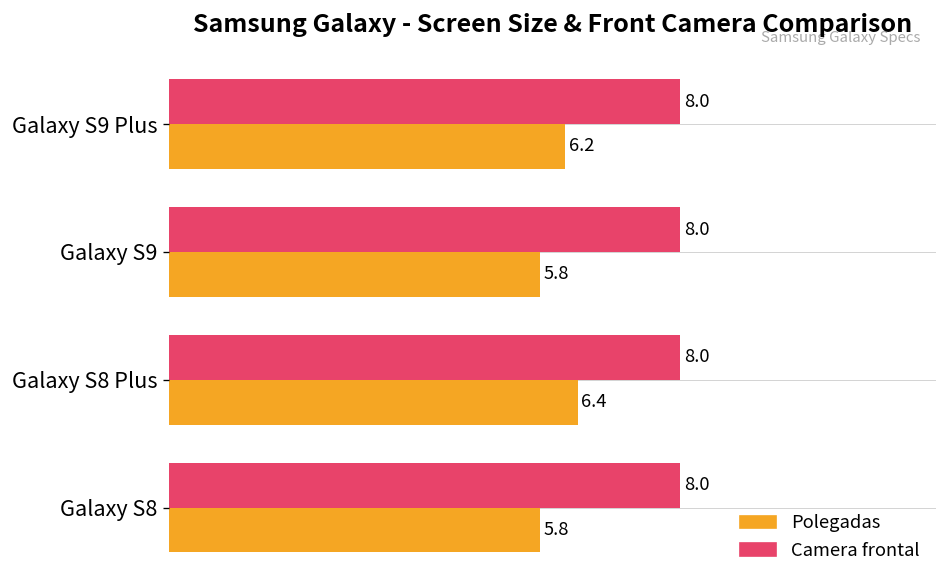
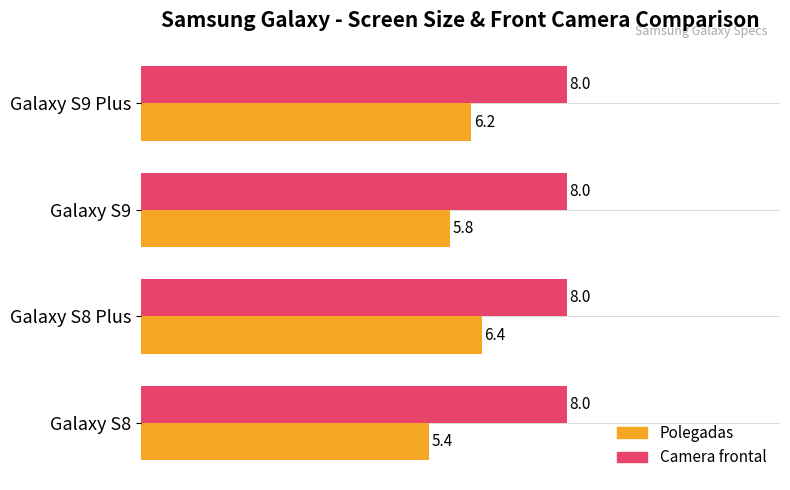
Polegadas, Galaxy S8: 5.8 -> 5.4
